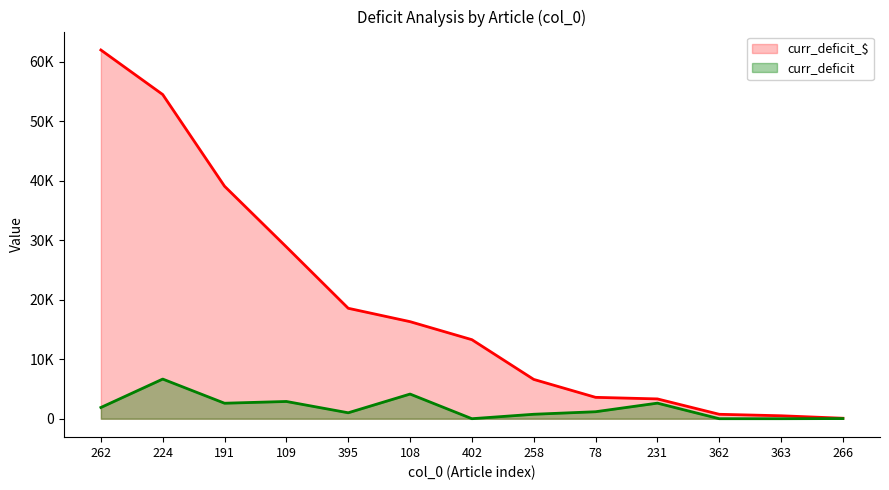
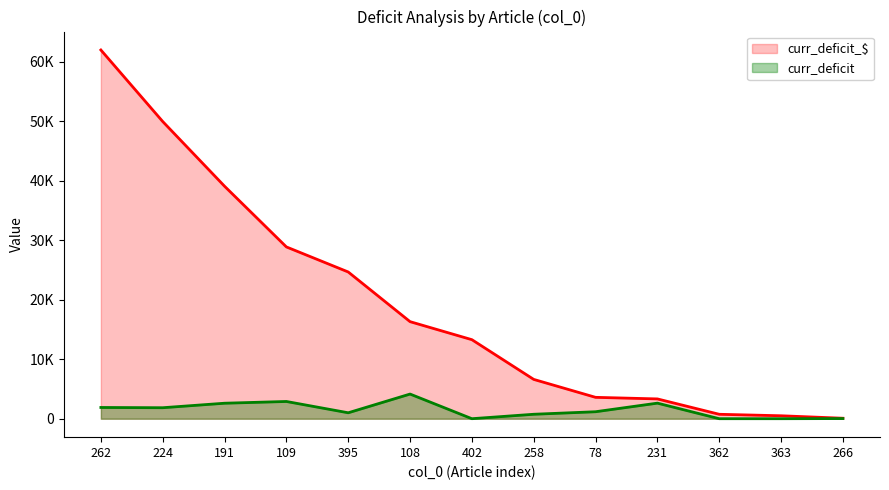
curr_deficit_$, 224: 55000 -> 50000
curr_deficit, 224: 7000 -> 2000
curr_deficit_$, 395: 19000 -> 25000
